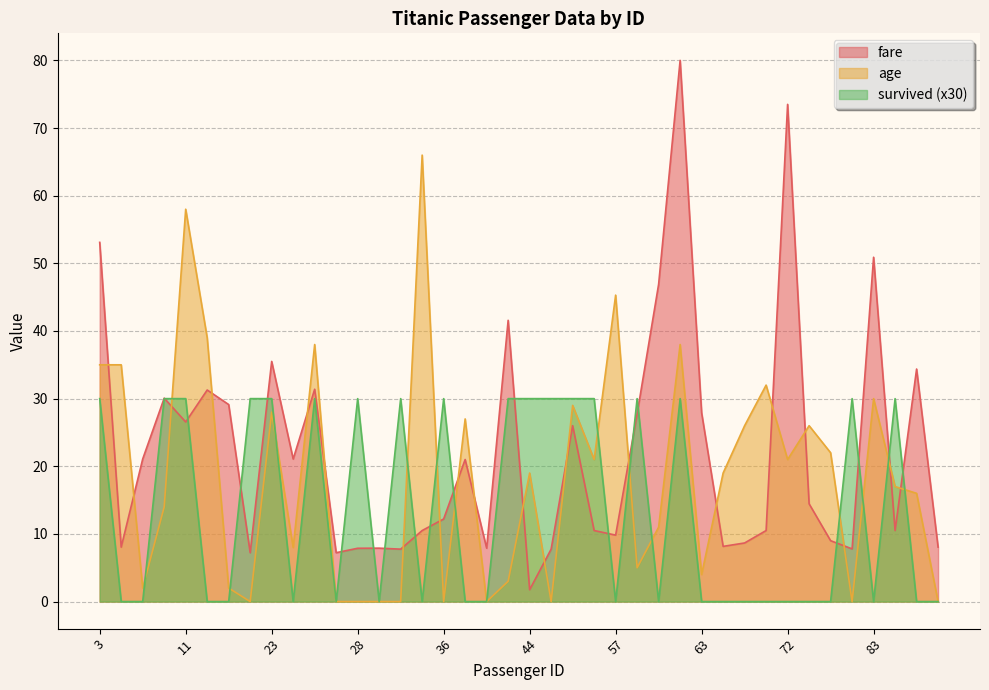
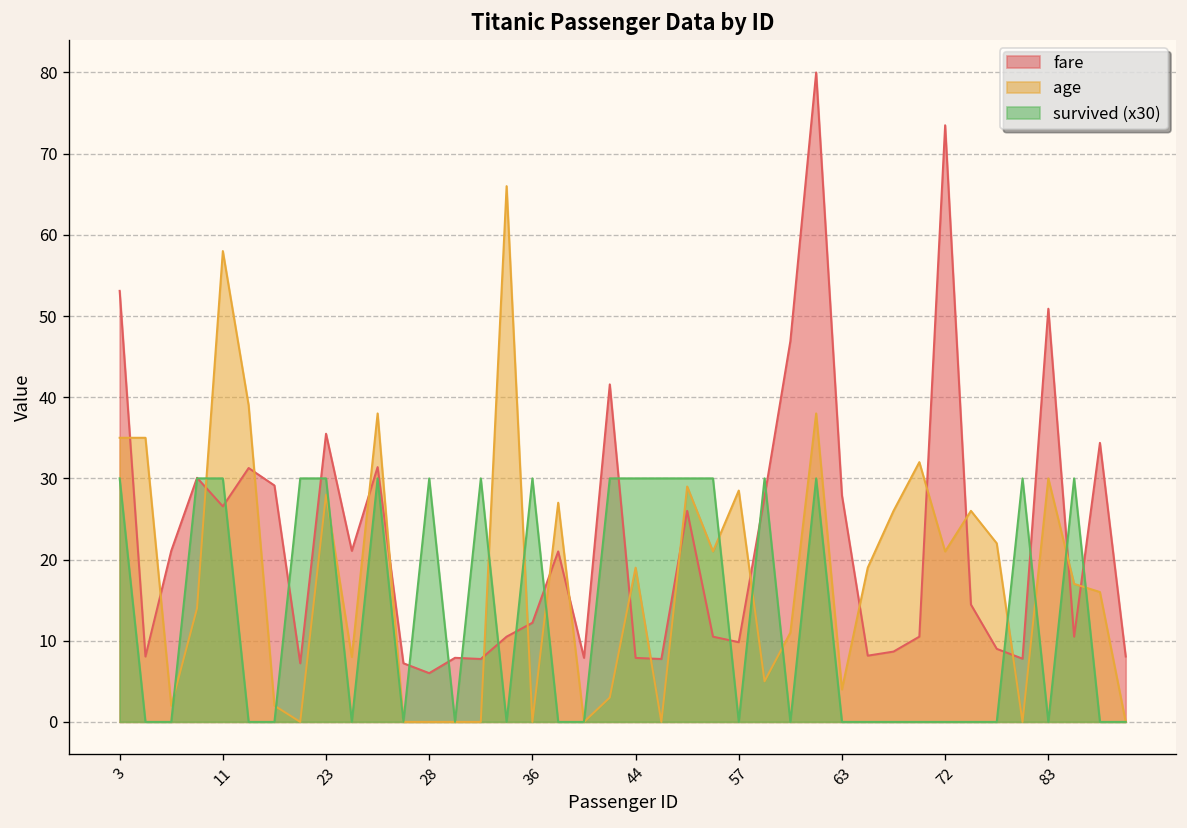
fare, 28: 8 -> 6
fare, 44: 2 -> 8
age, 57: 45 -> 29
